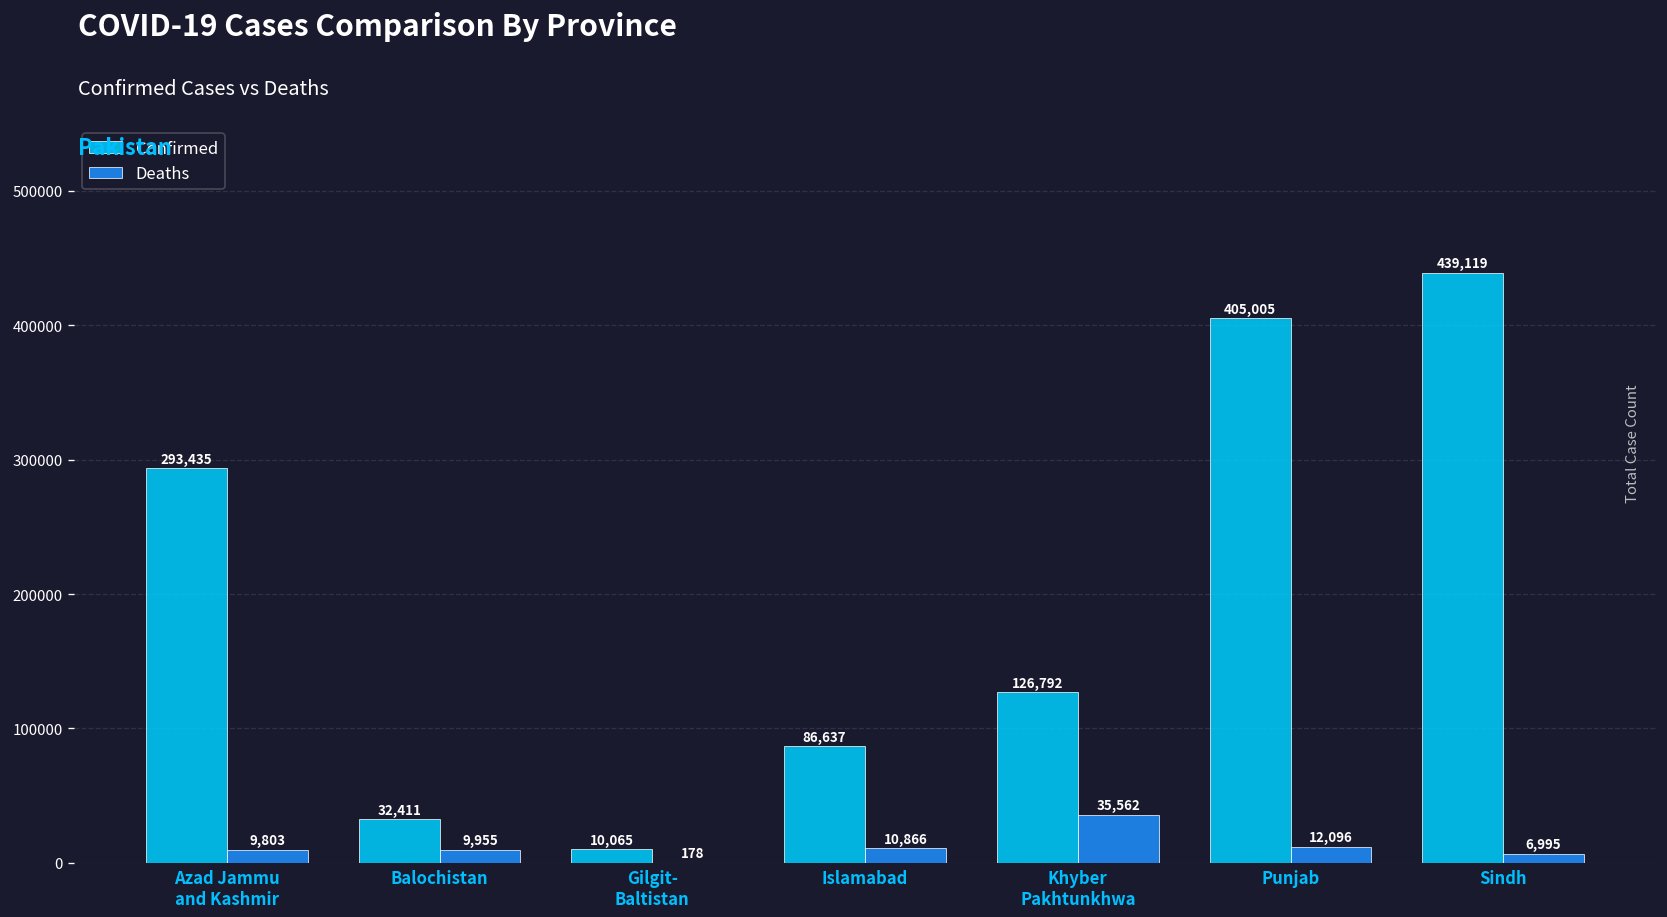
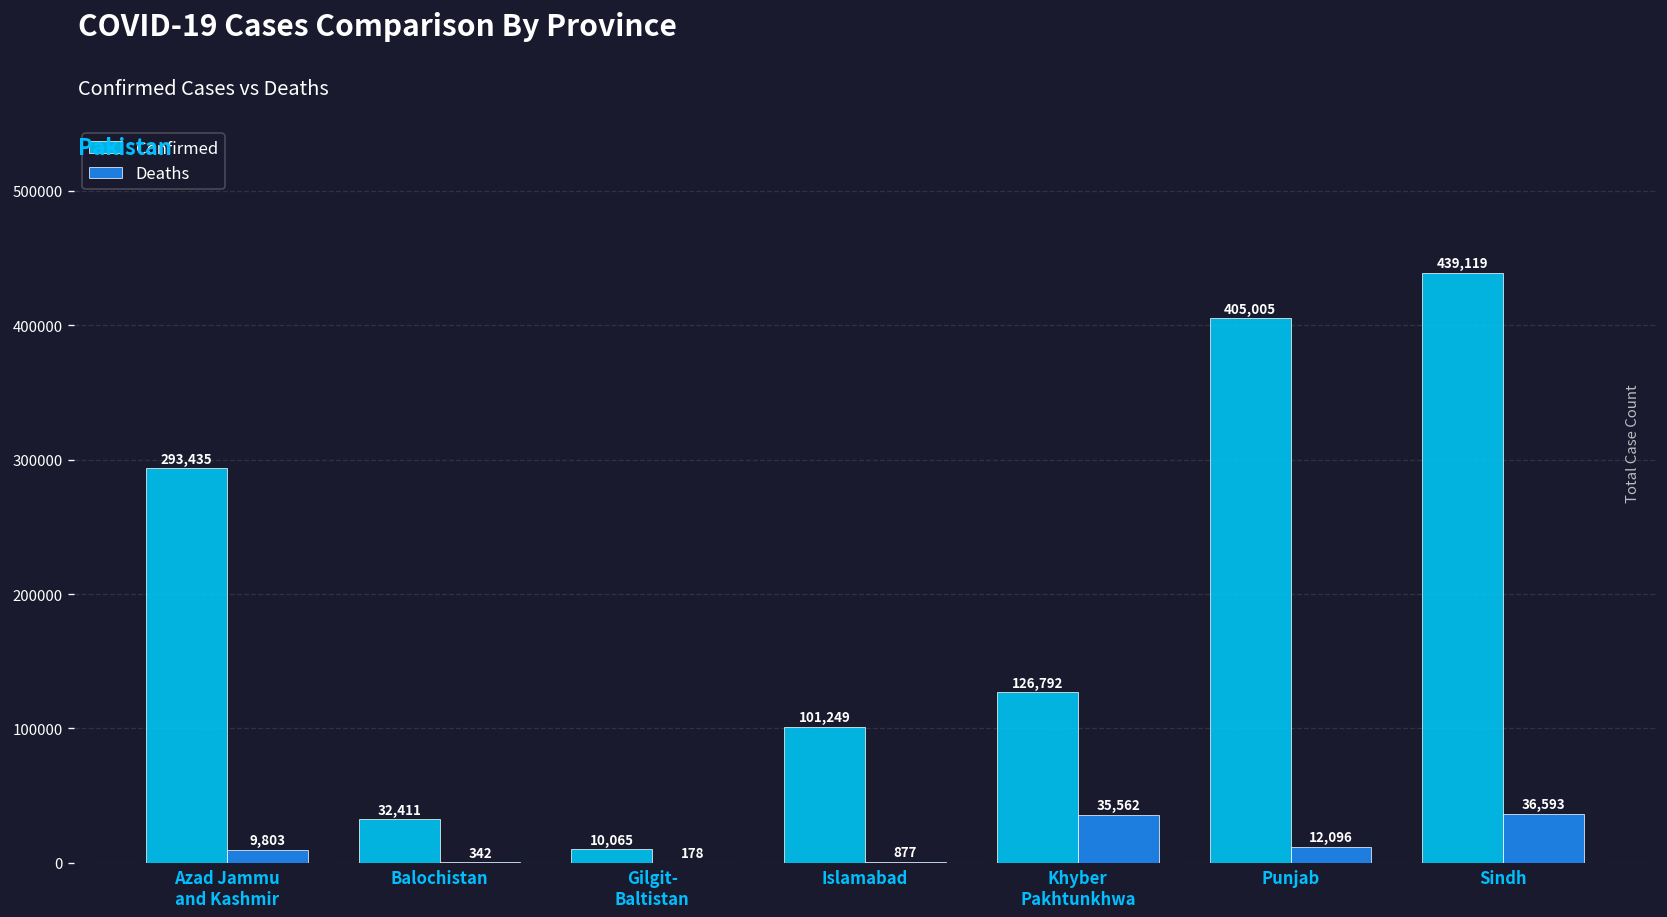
Deaths, Balochistan: 9,955 -> 342
Confirmed, Islamabad: 86,637 -> 101,249
Deaths, Islamabad: 10,866 -> 877
Deaths, Sindh: 6,995 -> 36,593
